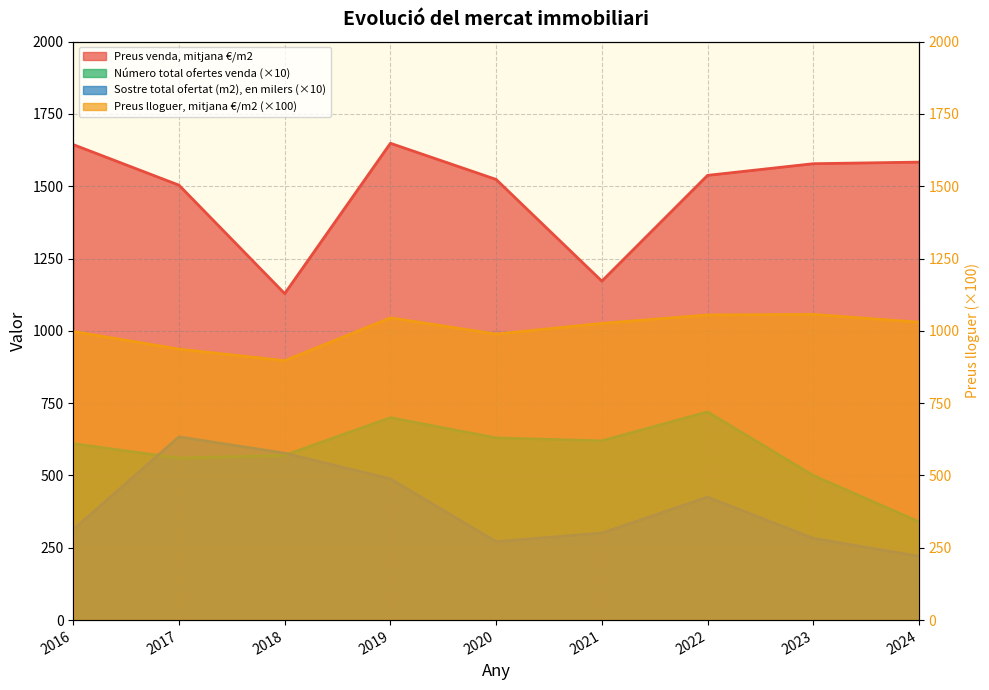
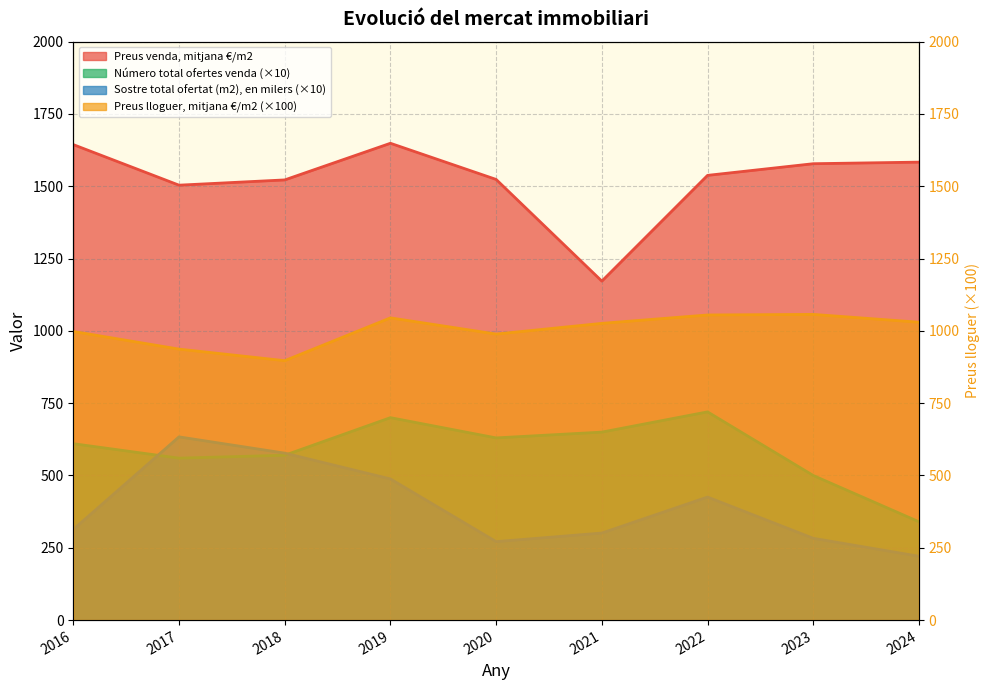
Preus venda, mitjana €/m2, 2018: 1130 -> 1520
Número total ofertes venda (×10), 2021: 620 -> 650
